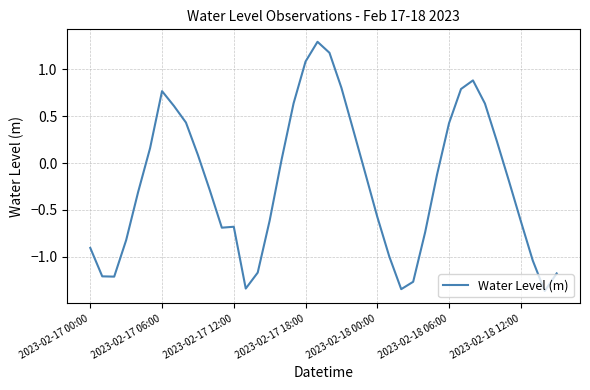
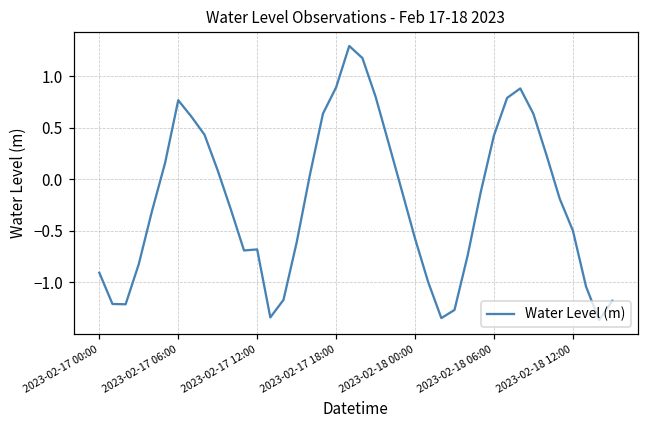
2023-02-17 18:00: 1.1 -> 0.9
2023-02-18 12:00: -0.6 -> -0.5
